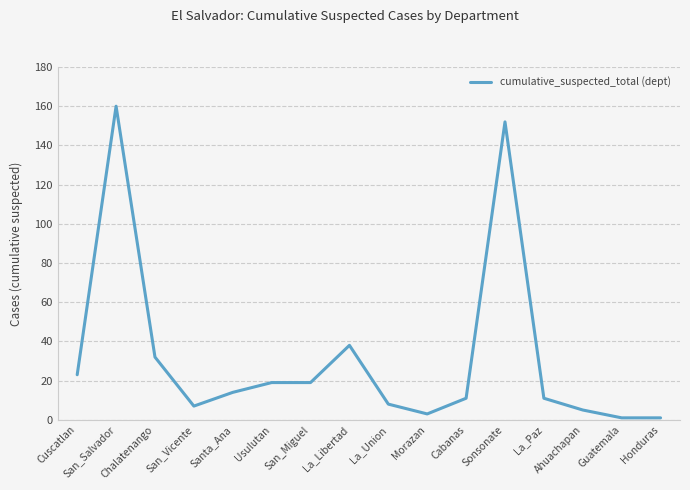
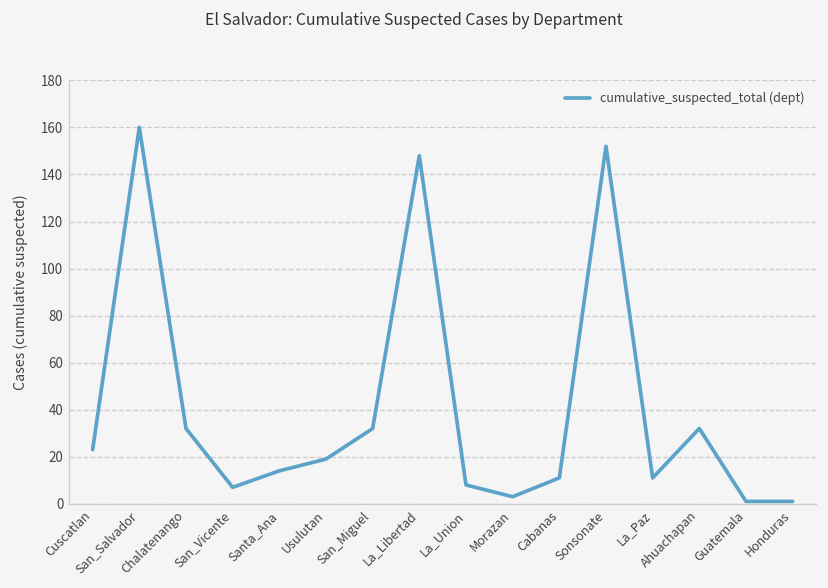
San_Miguel: 19 -> 32
La_Libertad: 38 -> 148
Ahuachapan: 5 -> 32
